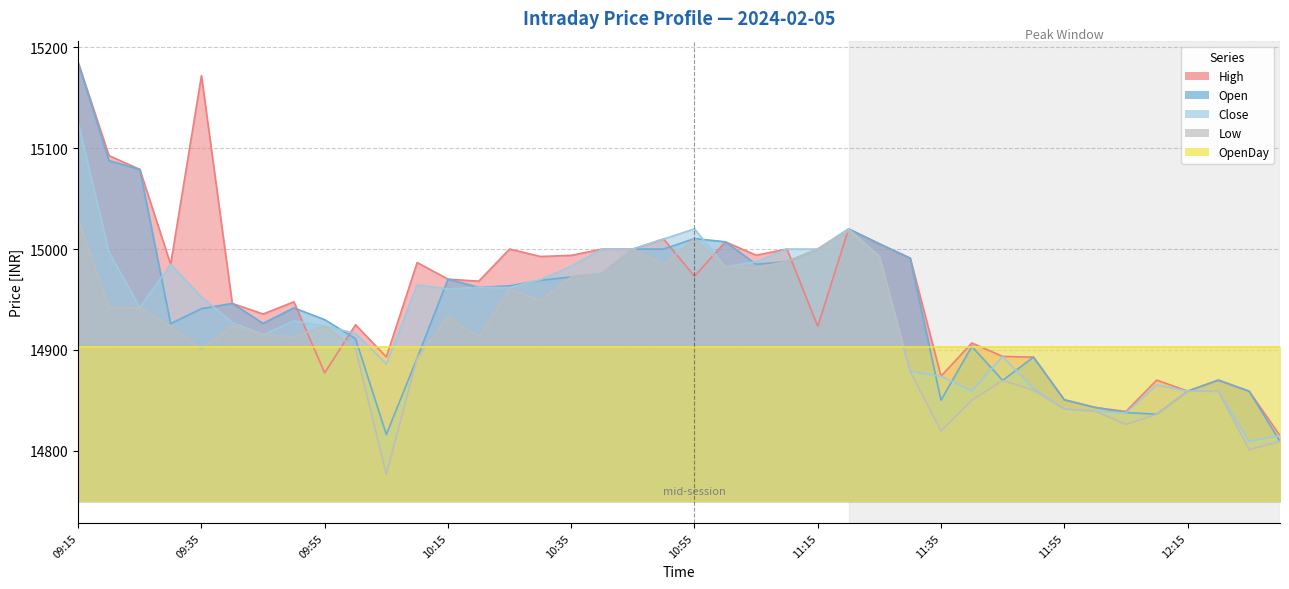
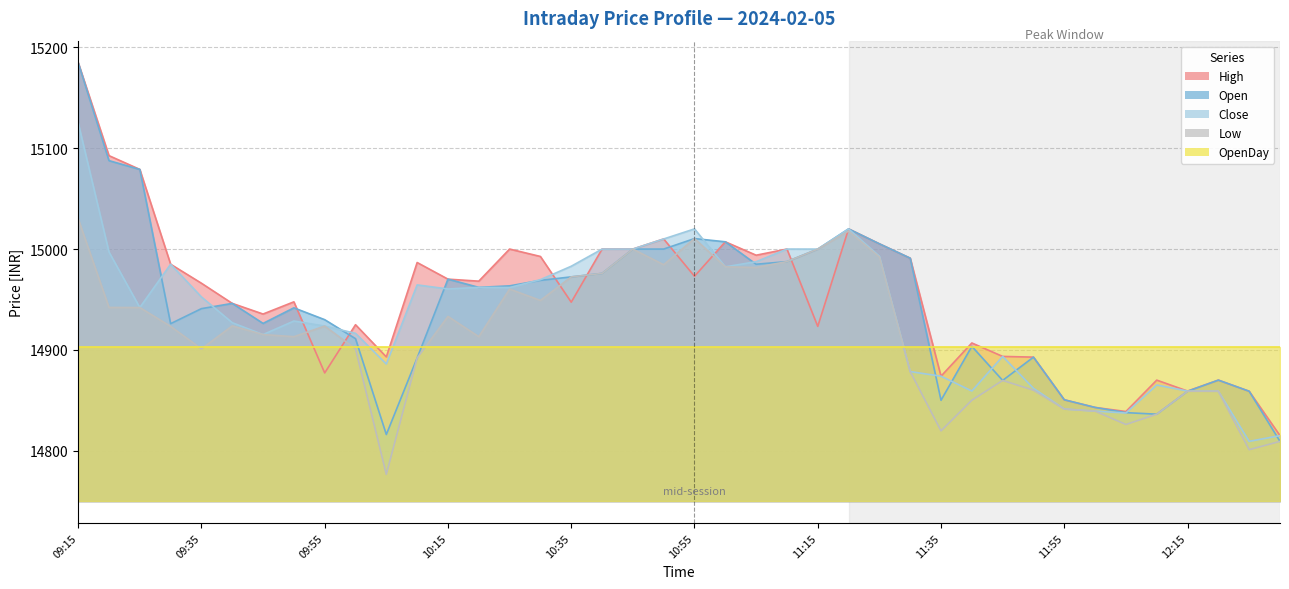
High, 09:35: 15172 -> 14966
High, 10:35: 14994 -> 14947
